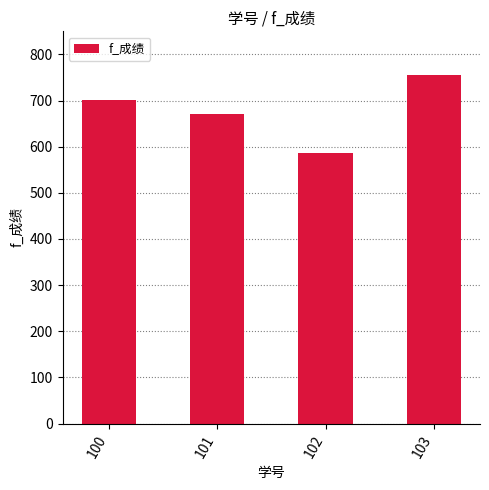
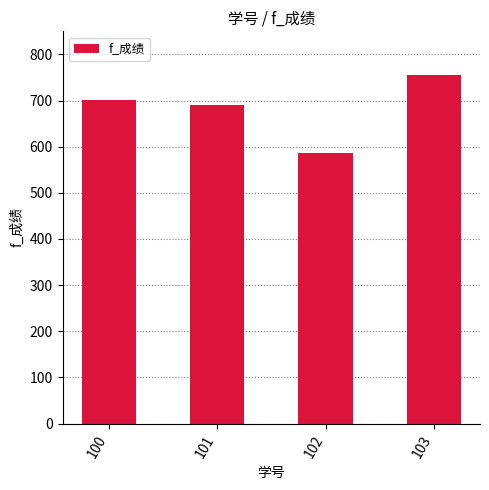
101: 670 -> 690
